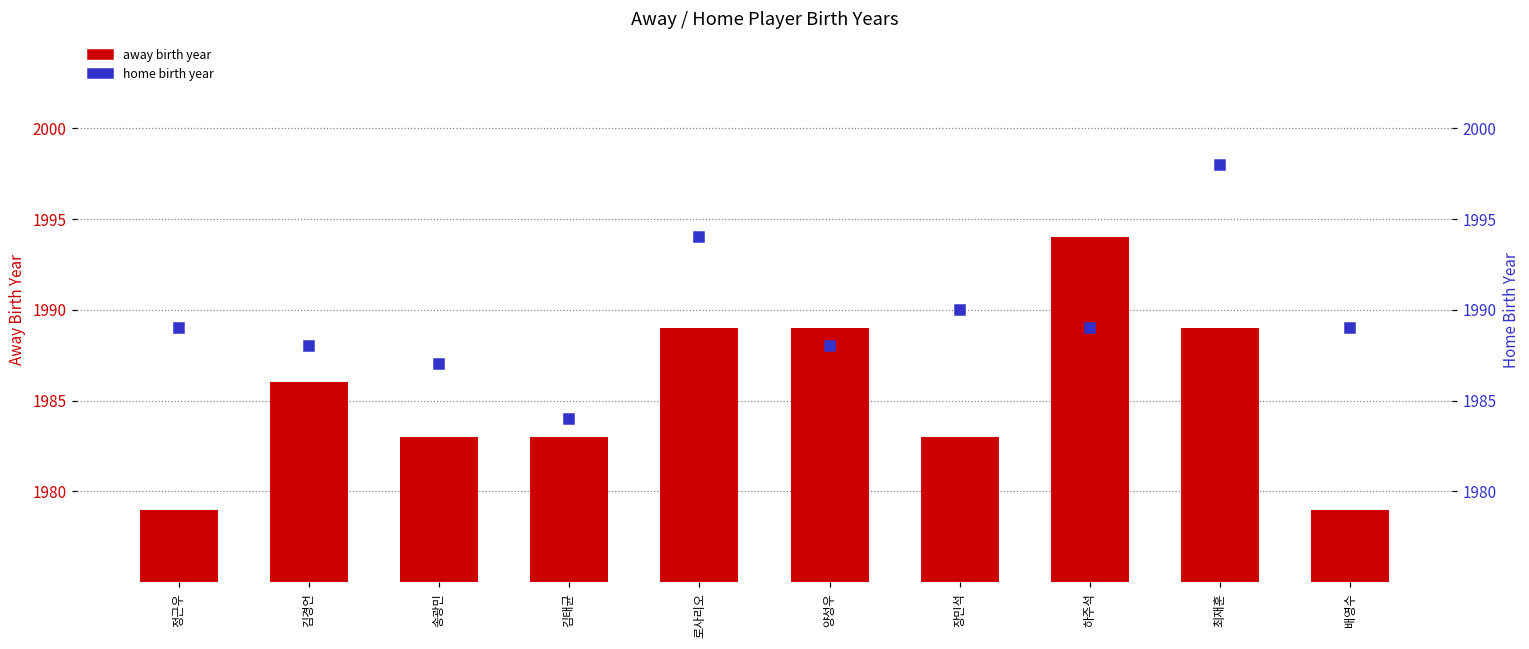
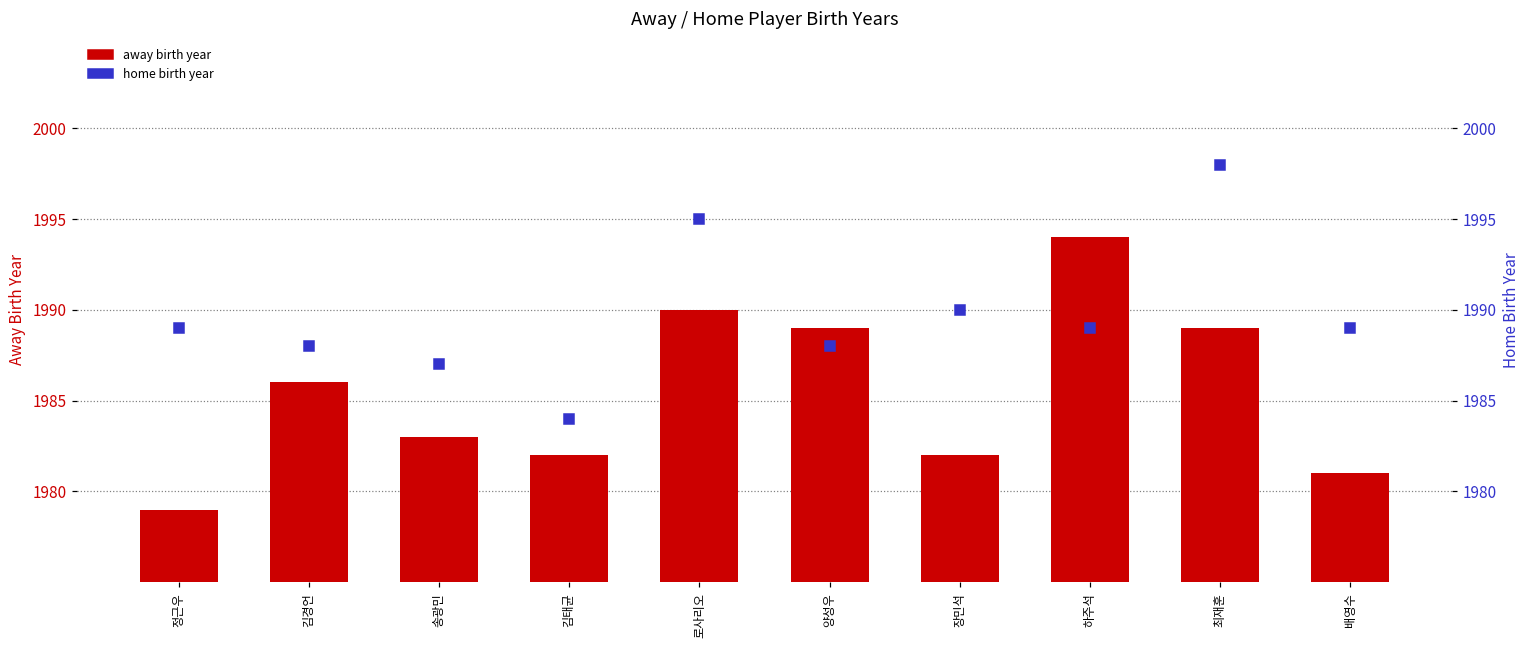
away birth year, 김태균: 1983 -> 1982
away birth year, 로사리오: 1989 -> 1990
away birth year, 장민석: 1983 -> 1982
away birth year, 배영수: 1979 -> 1981
home birth year, 로사리오: 1994 -> 1995
